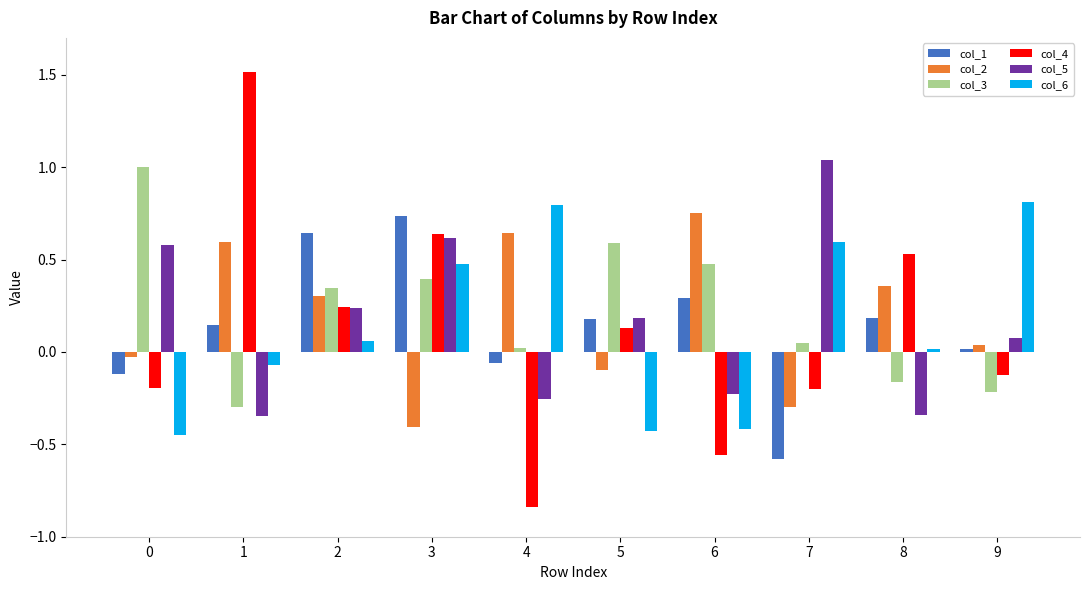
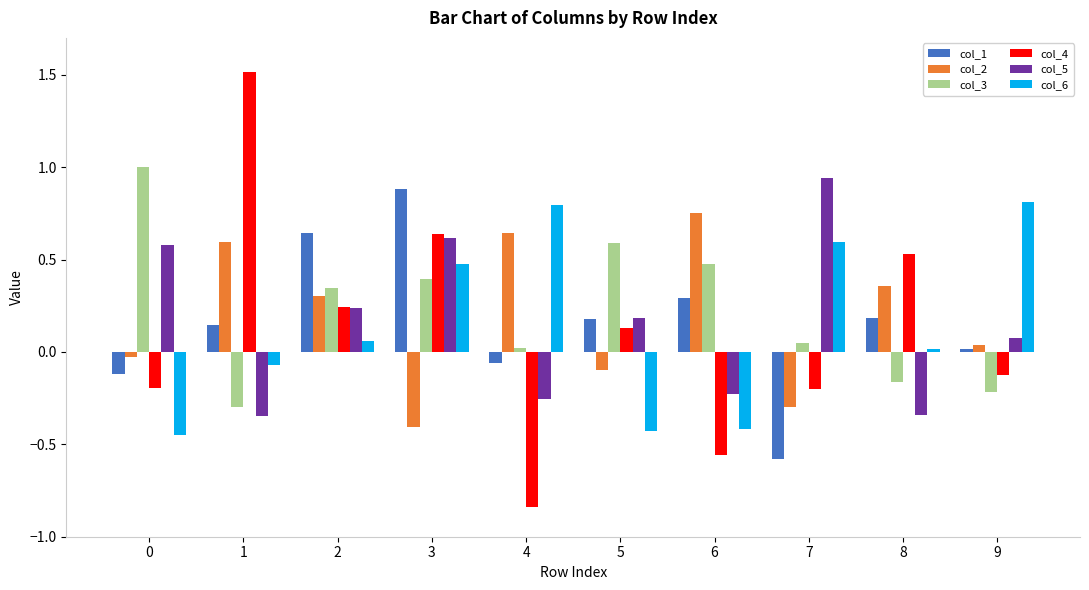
col_1, 3: 0.73 -> 0.88
col_5, 7: 1.04 -> 0.94
